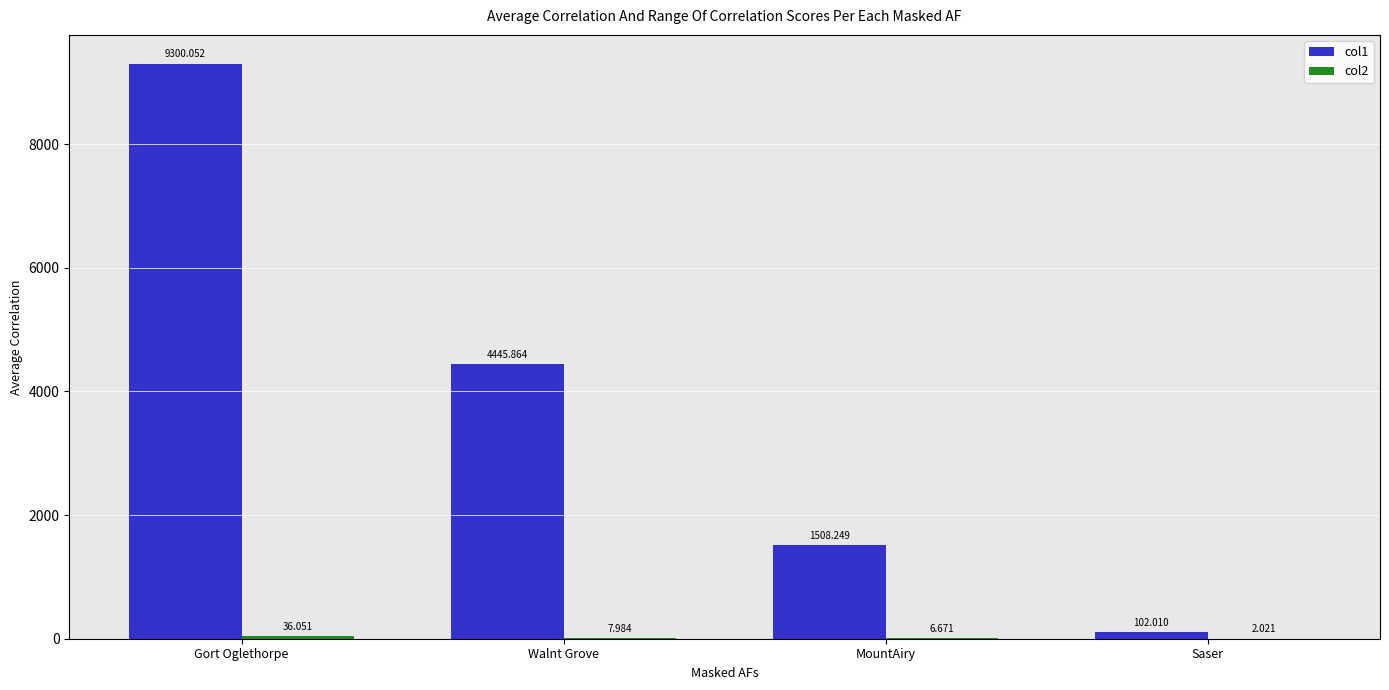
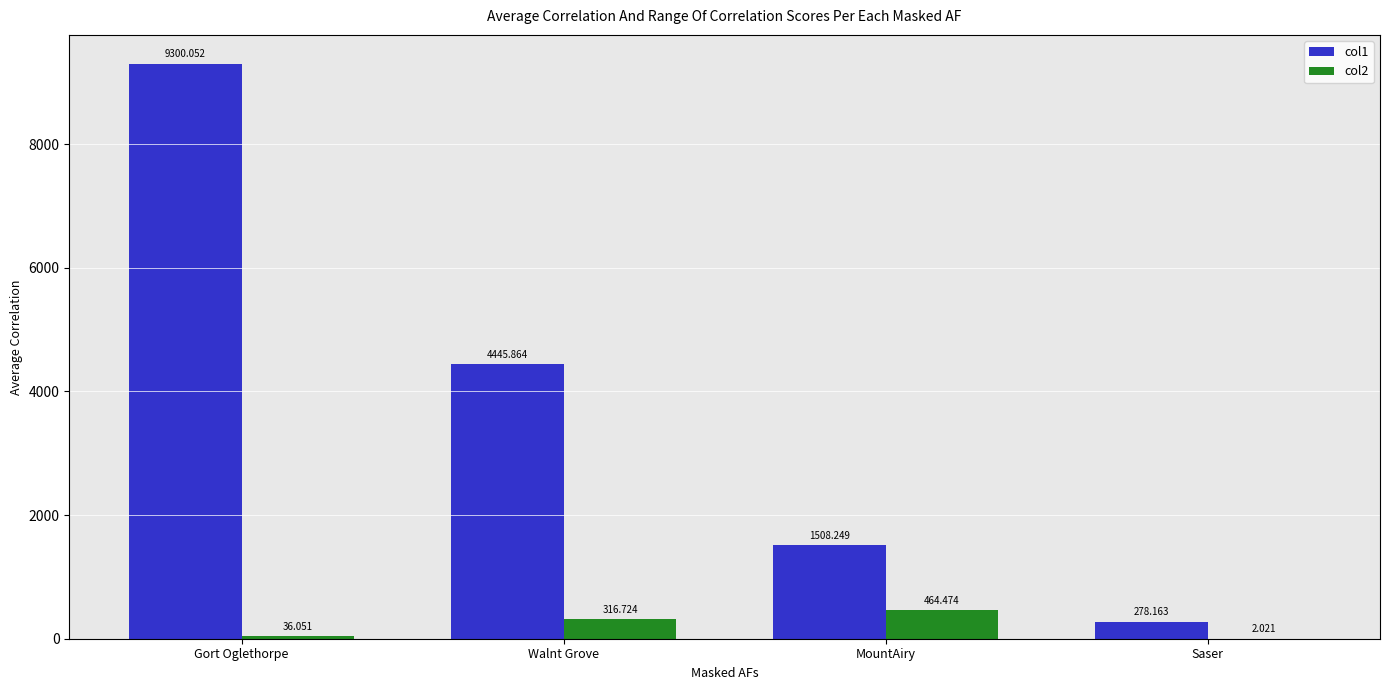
col2, Walnt Grove: 7.984 -> 316.724
col2, MountAiry: 6.671 -> 464.474
col1, Saser: 102.010 -> 278.163
